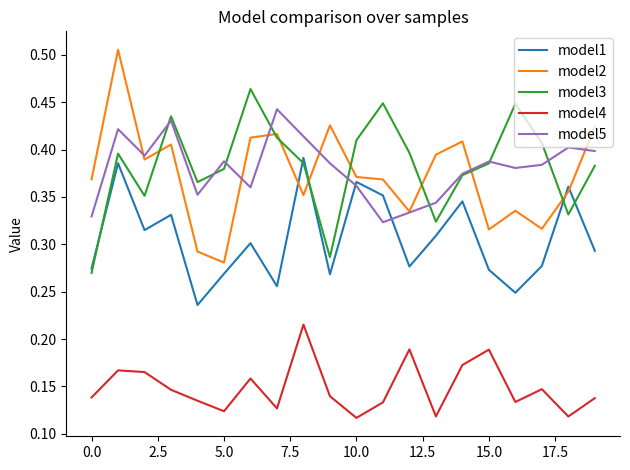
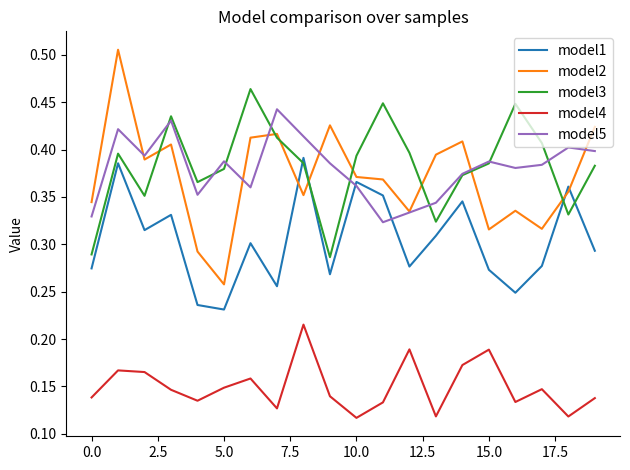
model2, 0.0: 0.37 -> 0.34
model3, 0.0: 0.27 -> 0.29
model1, 5.0: 0.27 -> 0.23
model2, 5.0: 0.28 -> 0.26
model4, 5.0: 0.12 -> 0.15
model3, 10.0: 0.41 -> 0.39
